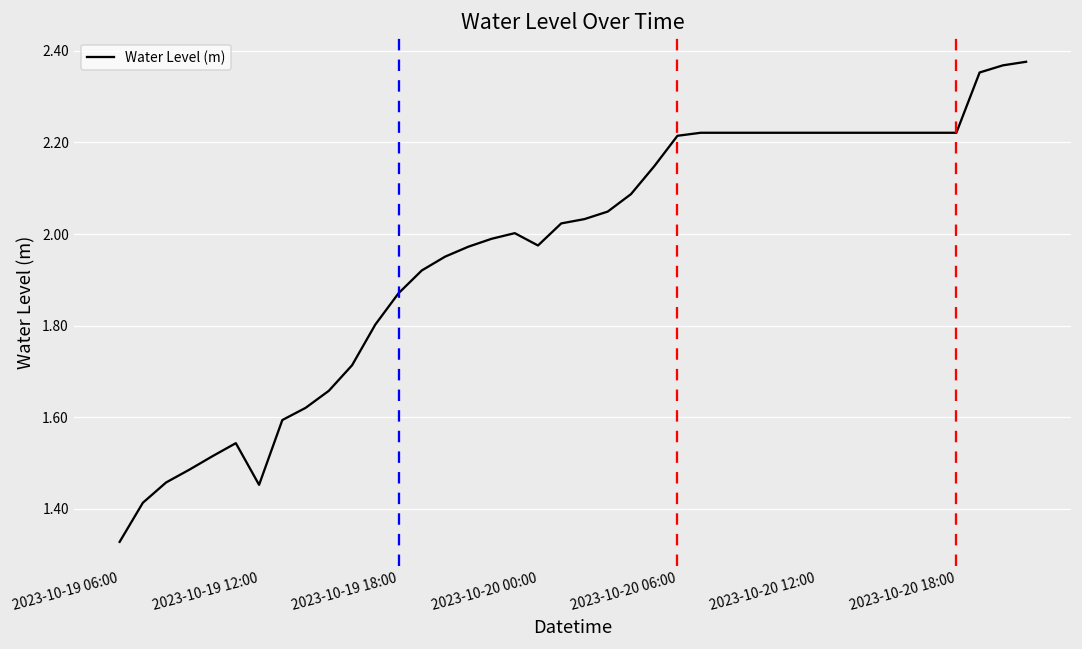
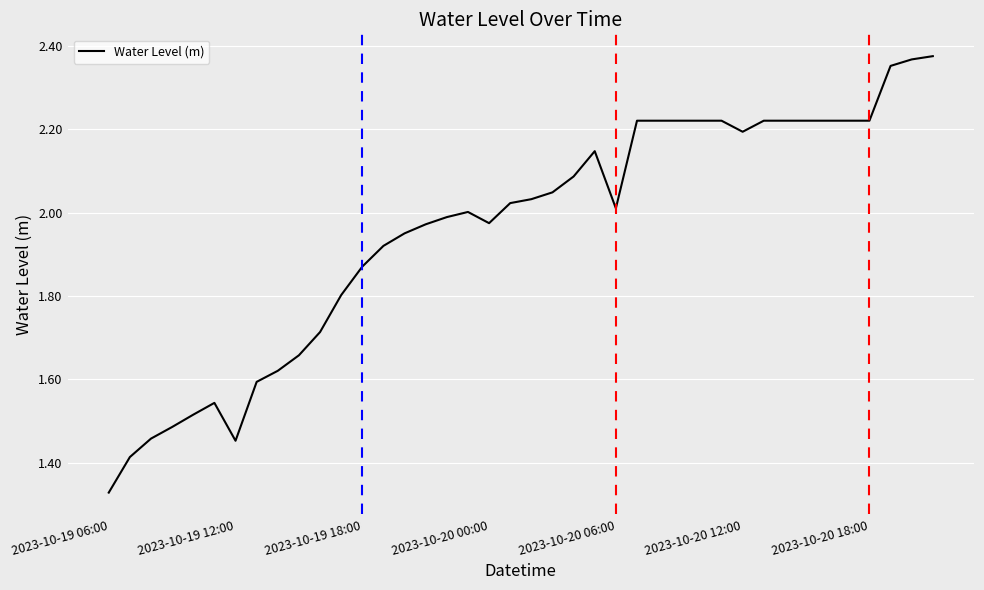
2023-10-20 06:00: 2.21 -> 2.01
2023-10-20 12:00: 2.22 -> 2.19
